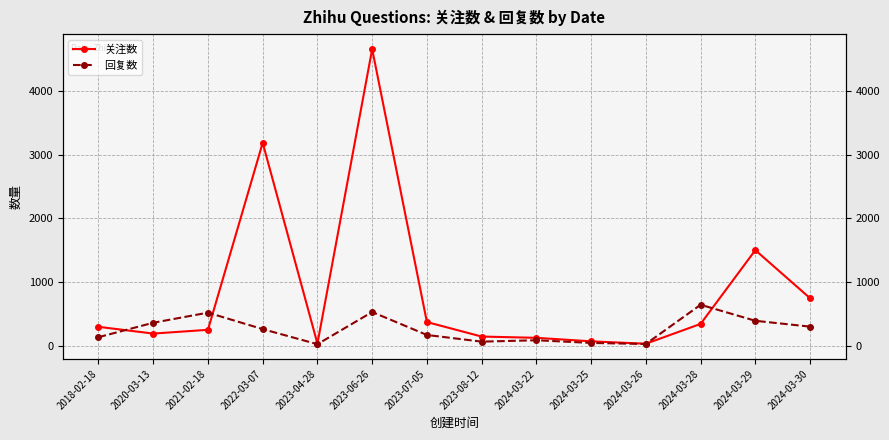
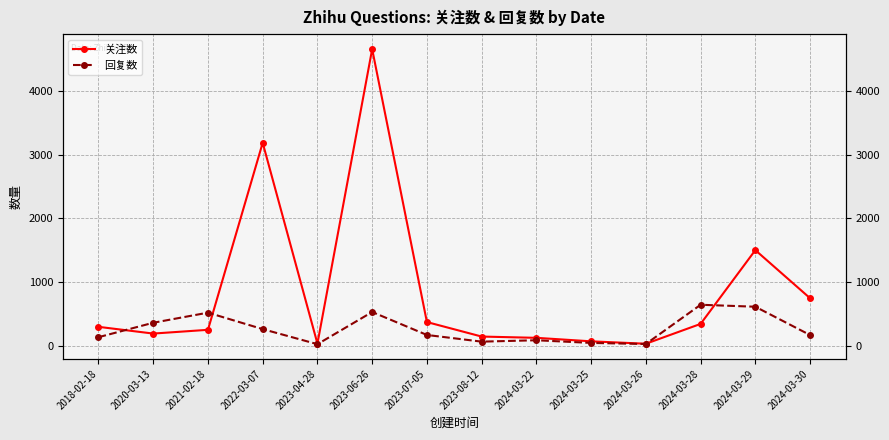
回复数, 2024-03-29: 400 -> 600
回复数, 2024-03-30: 300 -> 200
